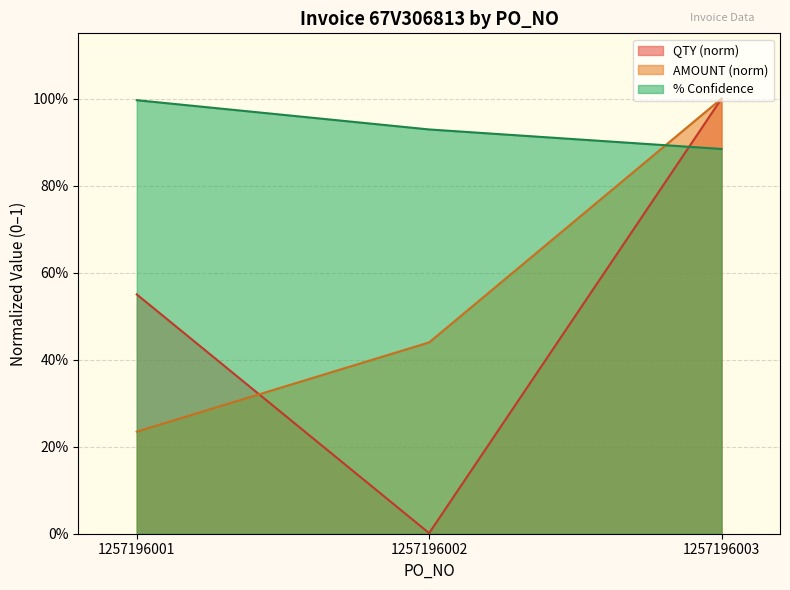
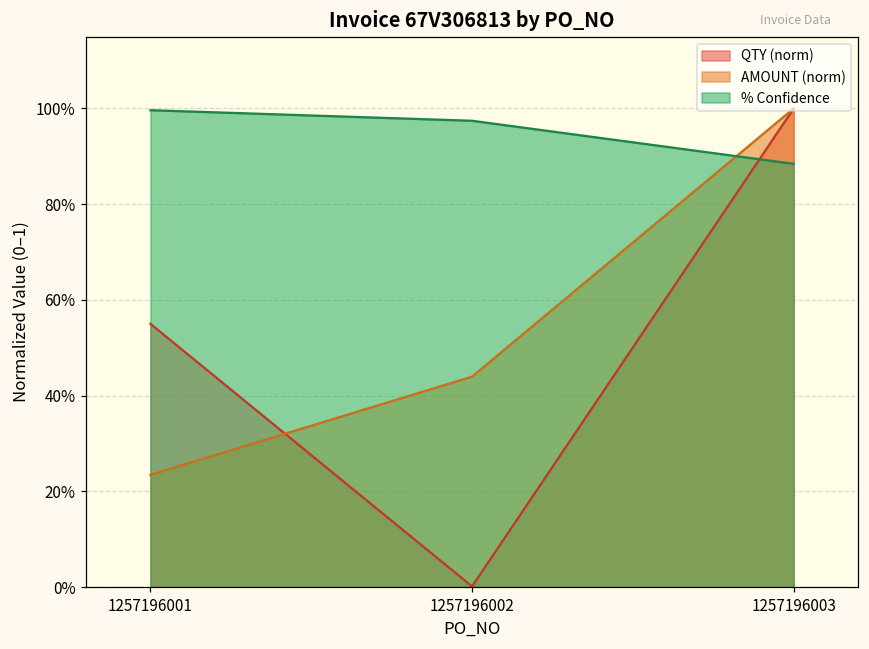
% Confidence, 1257196002: 93% -> 97%
